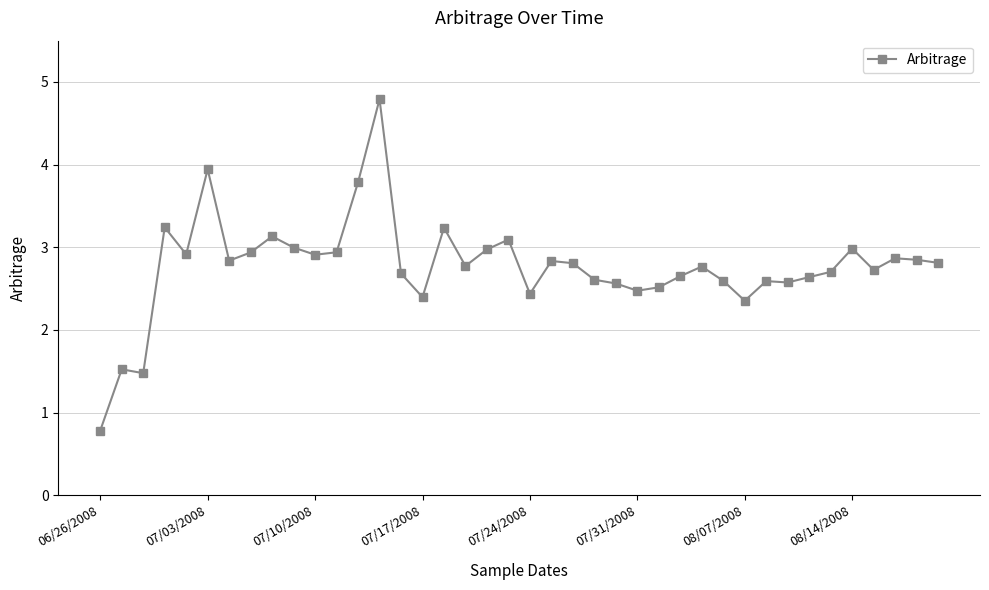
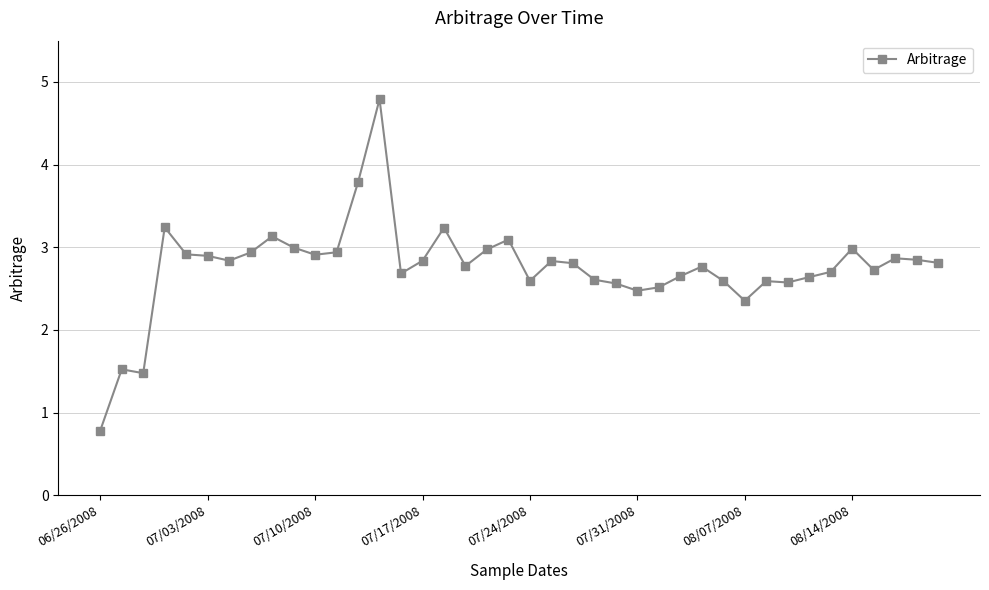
07/03/2008: 3.9 -> 2.9
07/17/2008: 2.4 -> 2.8
07/24/2008: 2.4 -> 2.6
